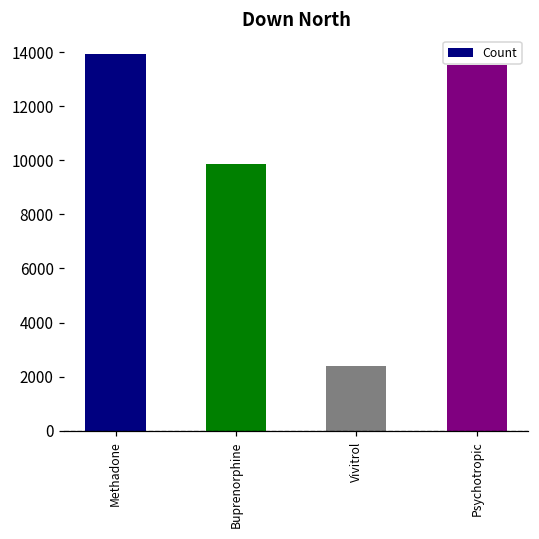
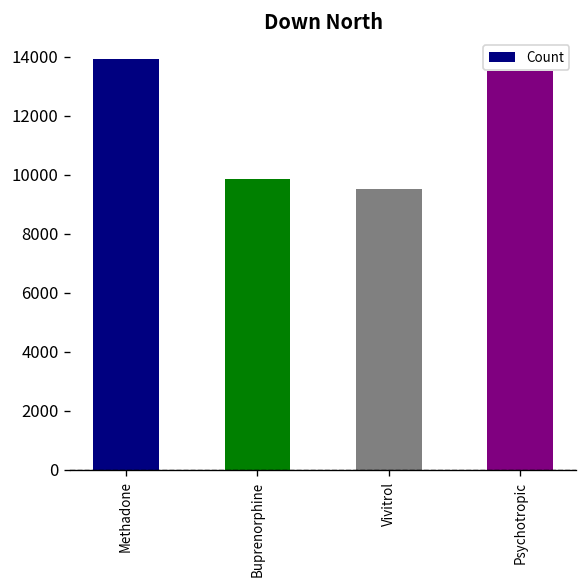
Vivitrol: 2400 -> 9500
